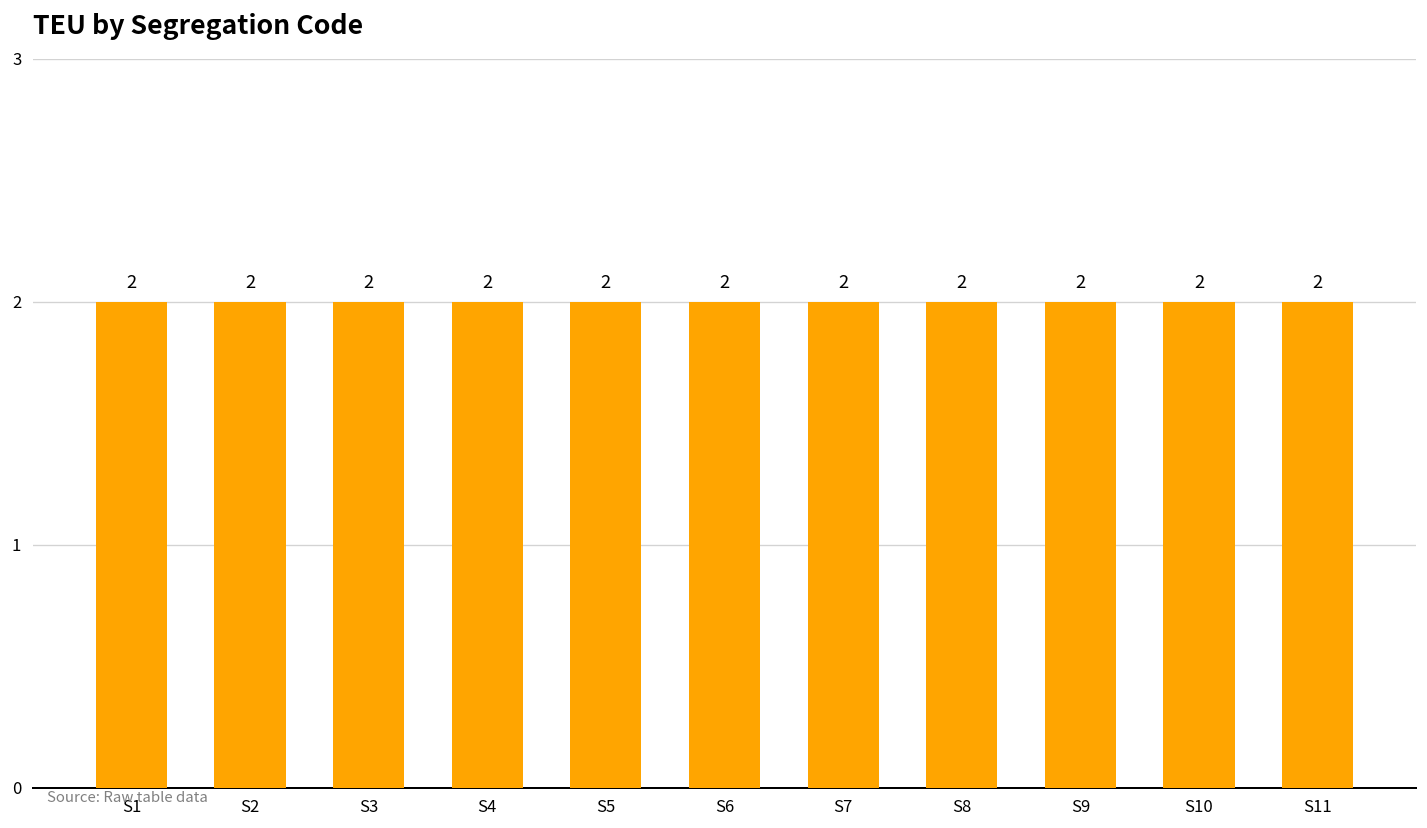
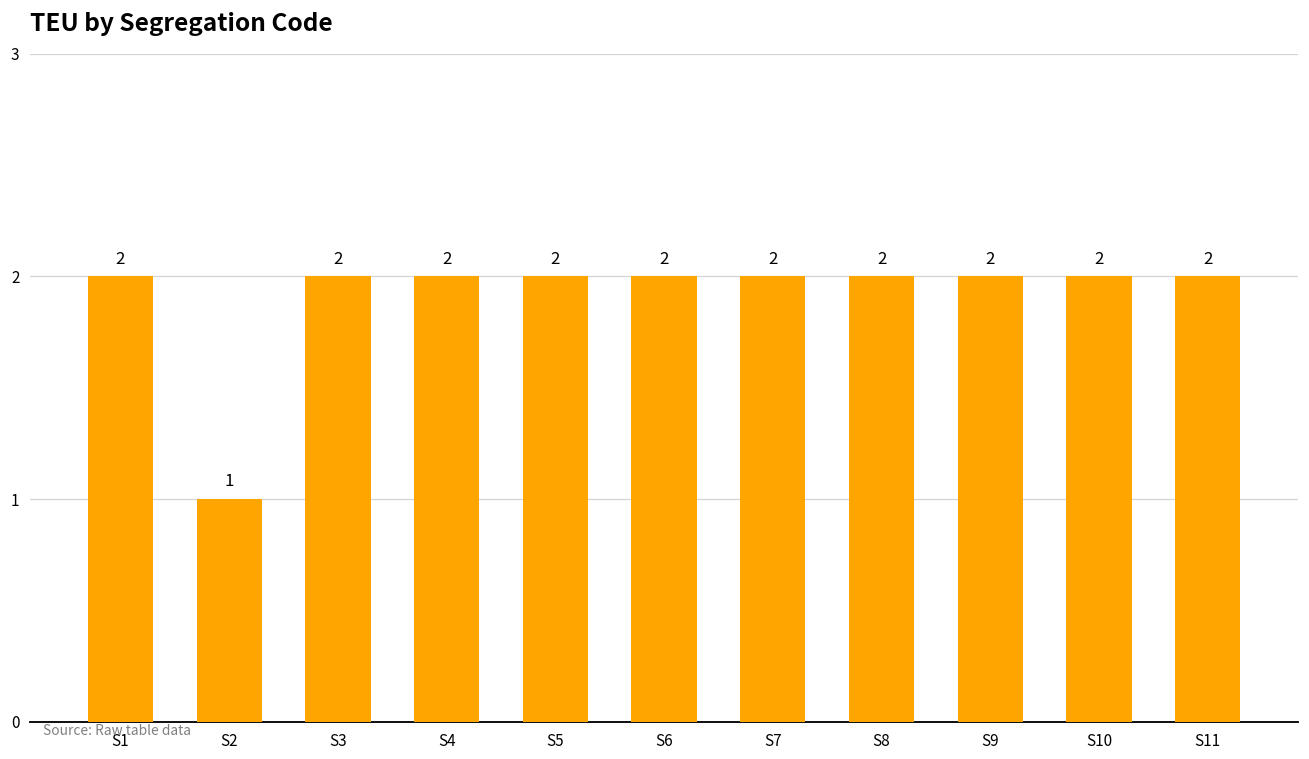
S2: 2 -> 1
